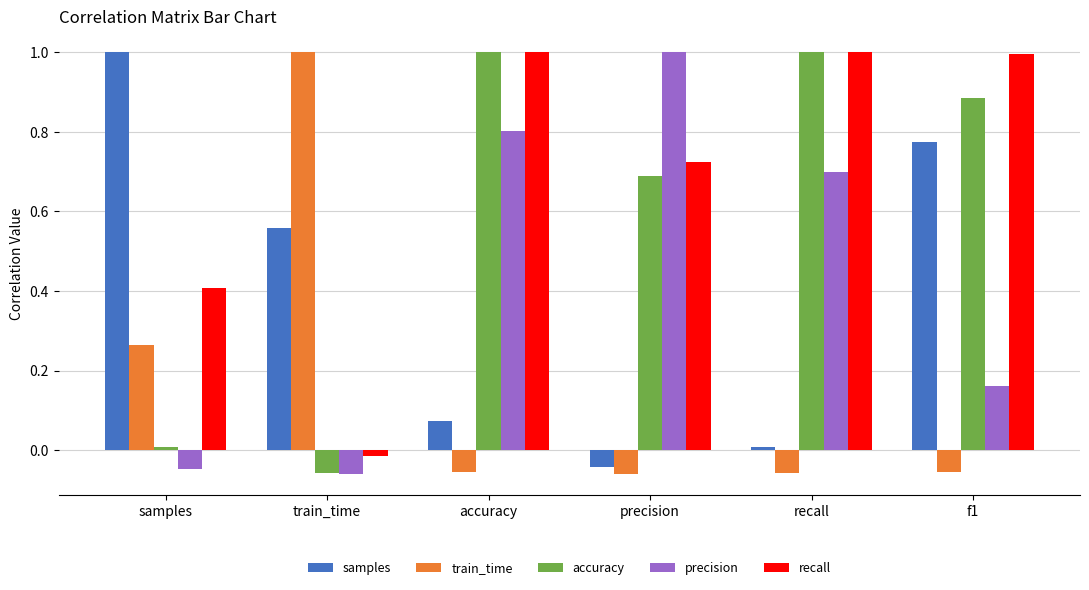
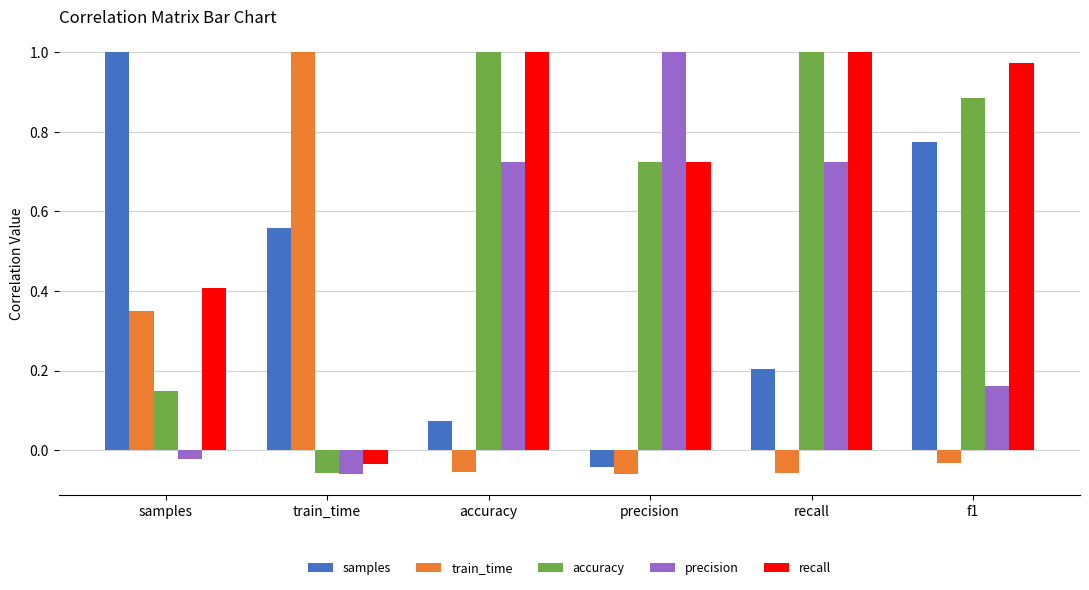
train_time, samples: 0.26 -> 0.35
accuracy, samples: 0.01 -> 0.15
precision, samples: -0.05 -> -0.02
recall, train_time: -0.01 -> -0.04
precision, accuracy: 0.80 -> 0.72
accuracy, precision: 0.69 -> 0.72
samples, recall: 0.01 -> 0.20
precision, recall: 0.70 -> 0.72
train_time, f1: -0.05 -> -0.03
recall, f1: 1.00 -> 0.97
